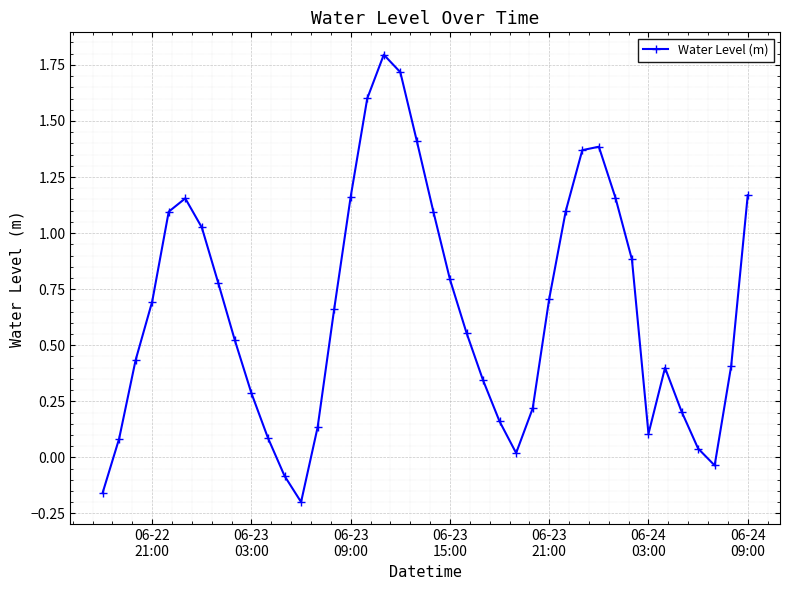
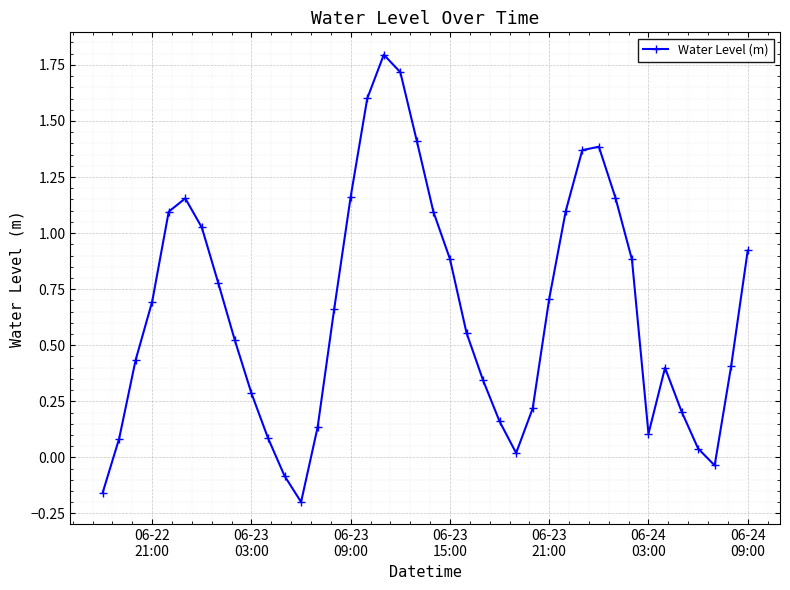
06-23 15:00: 0.79 -> 0.88
06-24 09:00: 1.17 -> 0.92
